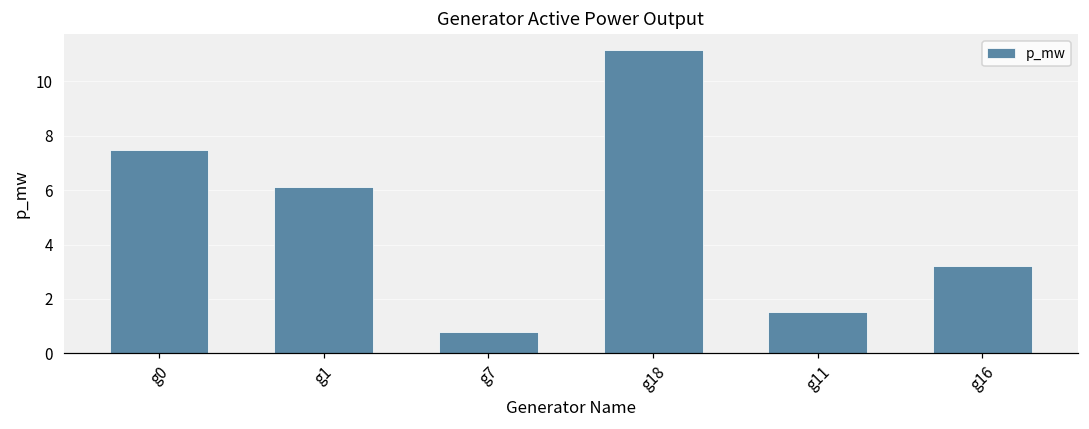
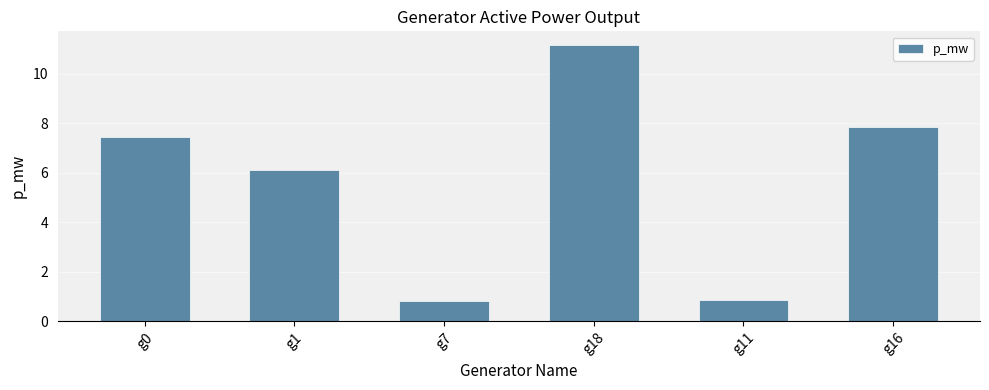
g11: 1.5 -> 0.8
g16: 3.2 -> 7.9
